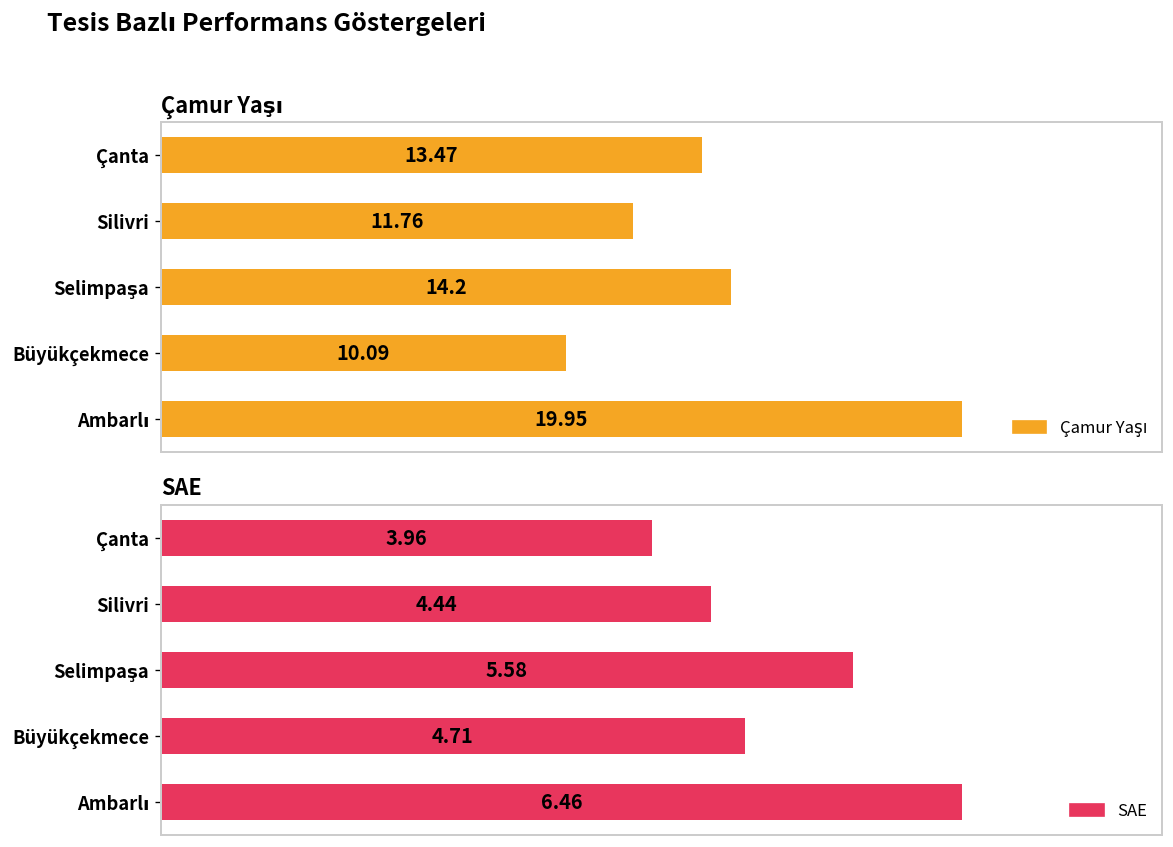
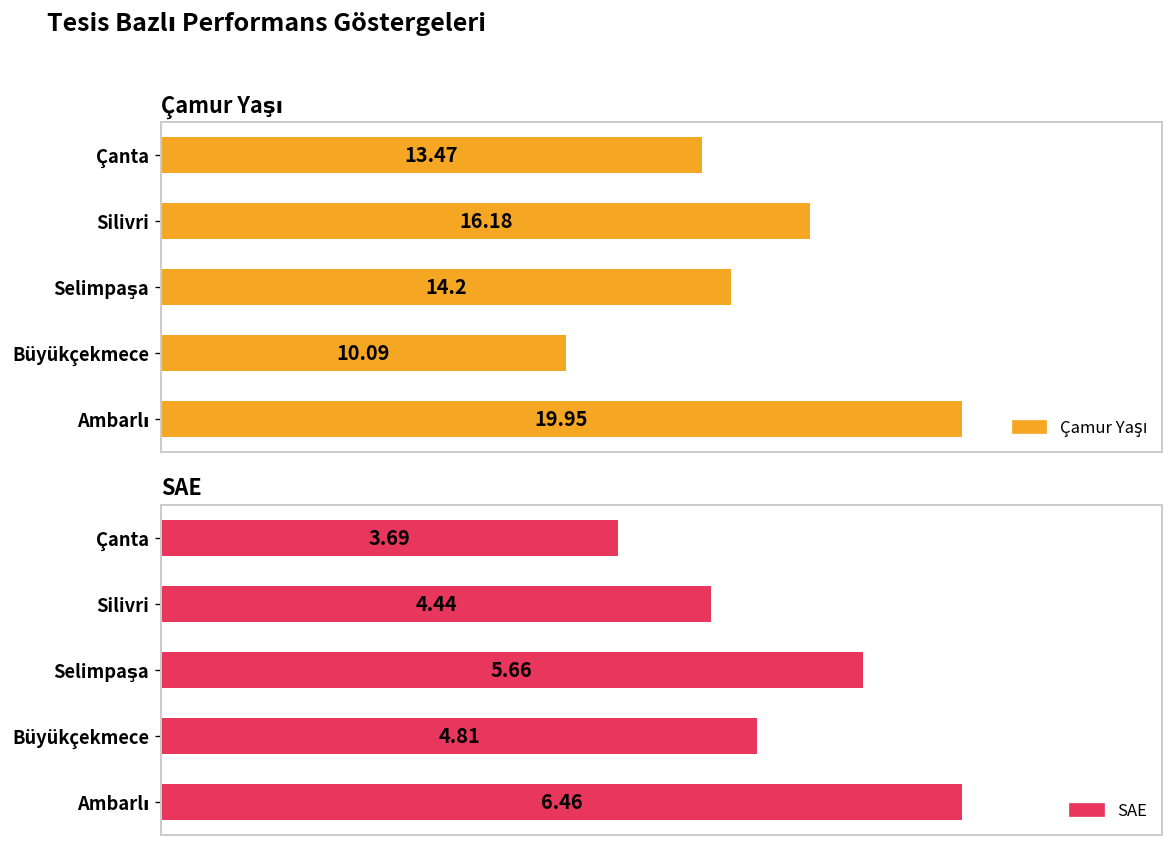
Çamur Yaşı, Silivri: 11.76 -> 16.18
SAE, Çanta: 3.96 -> 3.69
SAE, Selimpaşa: 5.58 -> 5.66
SAE, Büyükçekmece: 4.71 -> 4.81
